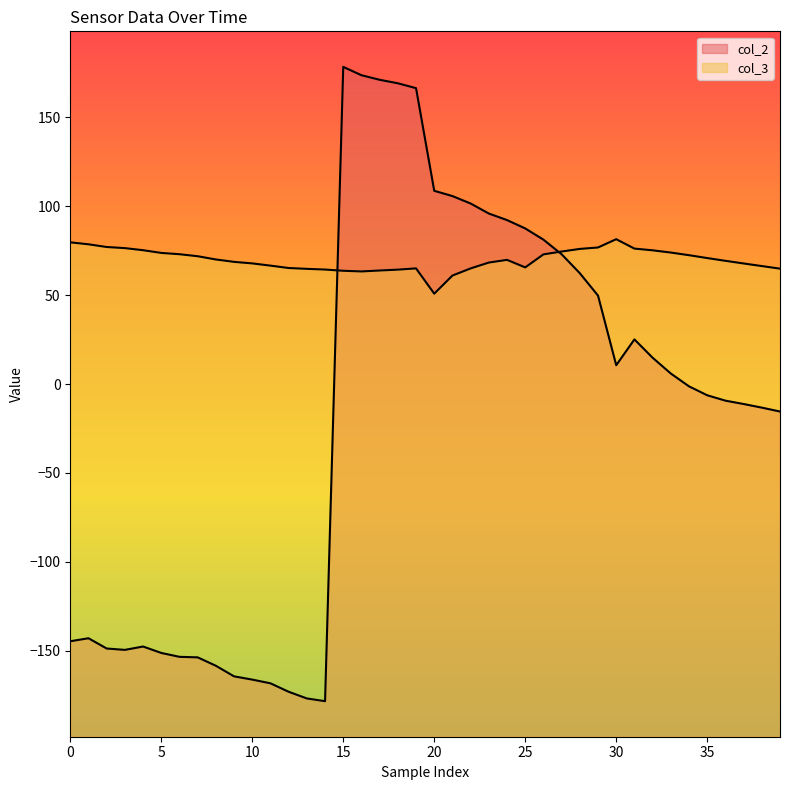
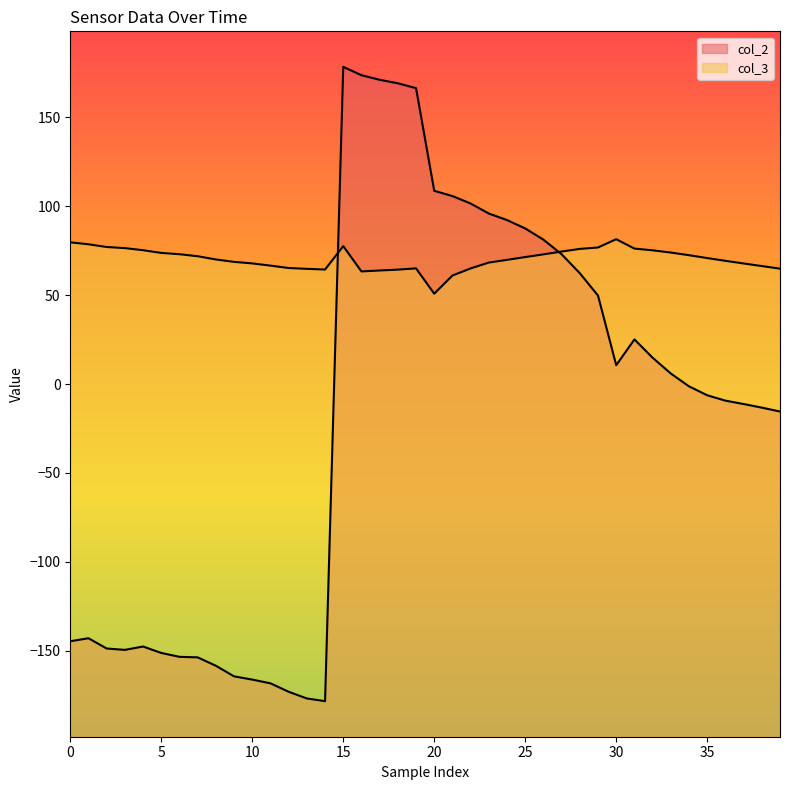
col_3, 15: 64 -> 78
col_3, 25: 66 -> 71
